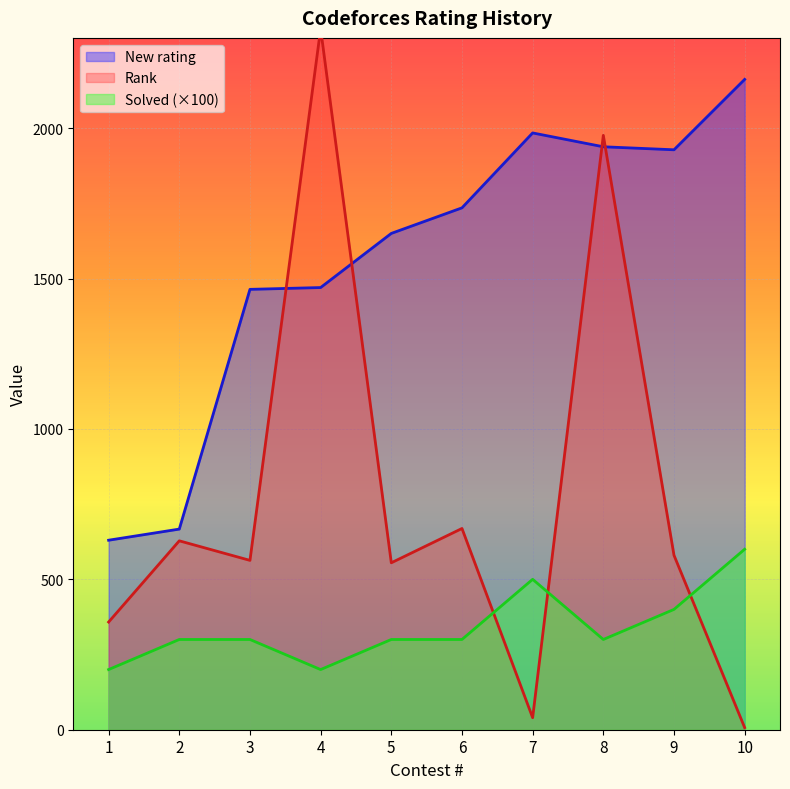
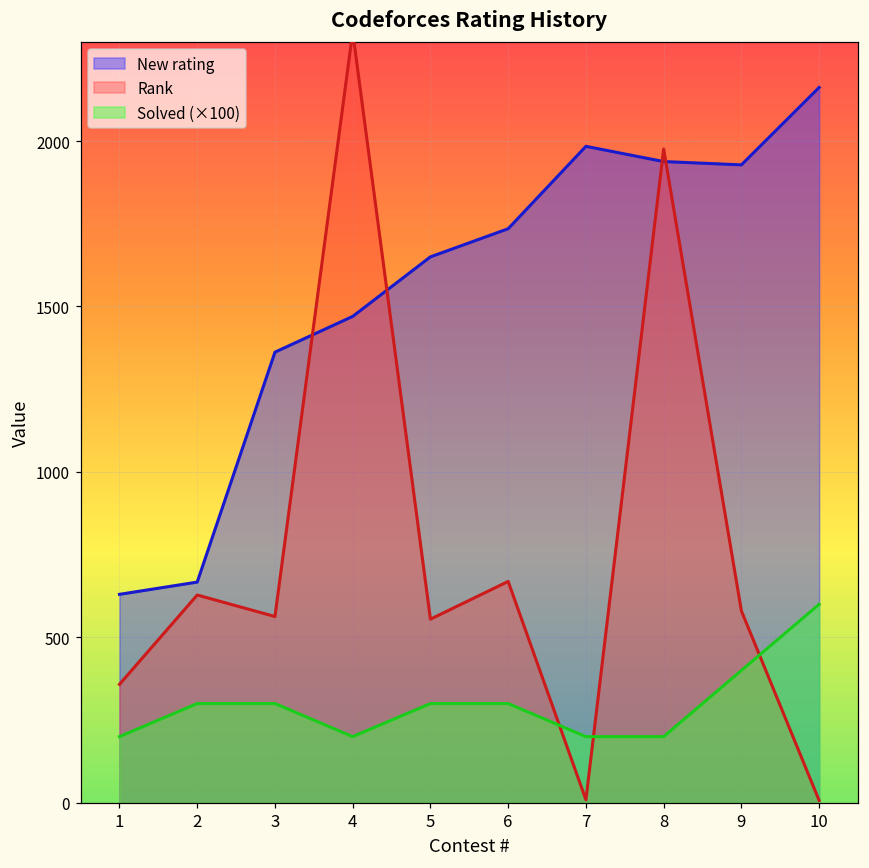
New rating, 3: 1460 -> 1360
Rank, 7: 40 -> 10
Solved (×100), 7: 500 -> 200
Solved (×100), 8: 300 -> 200
